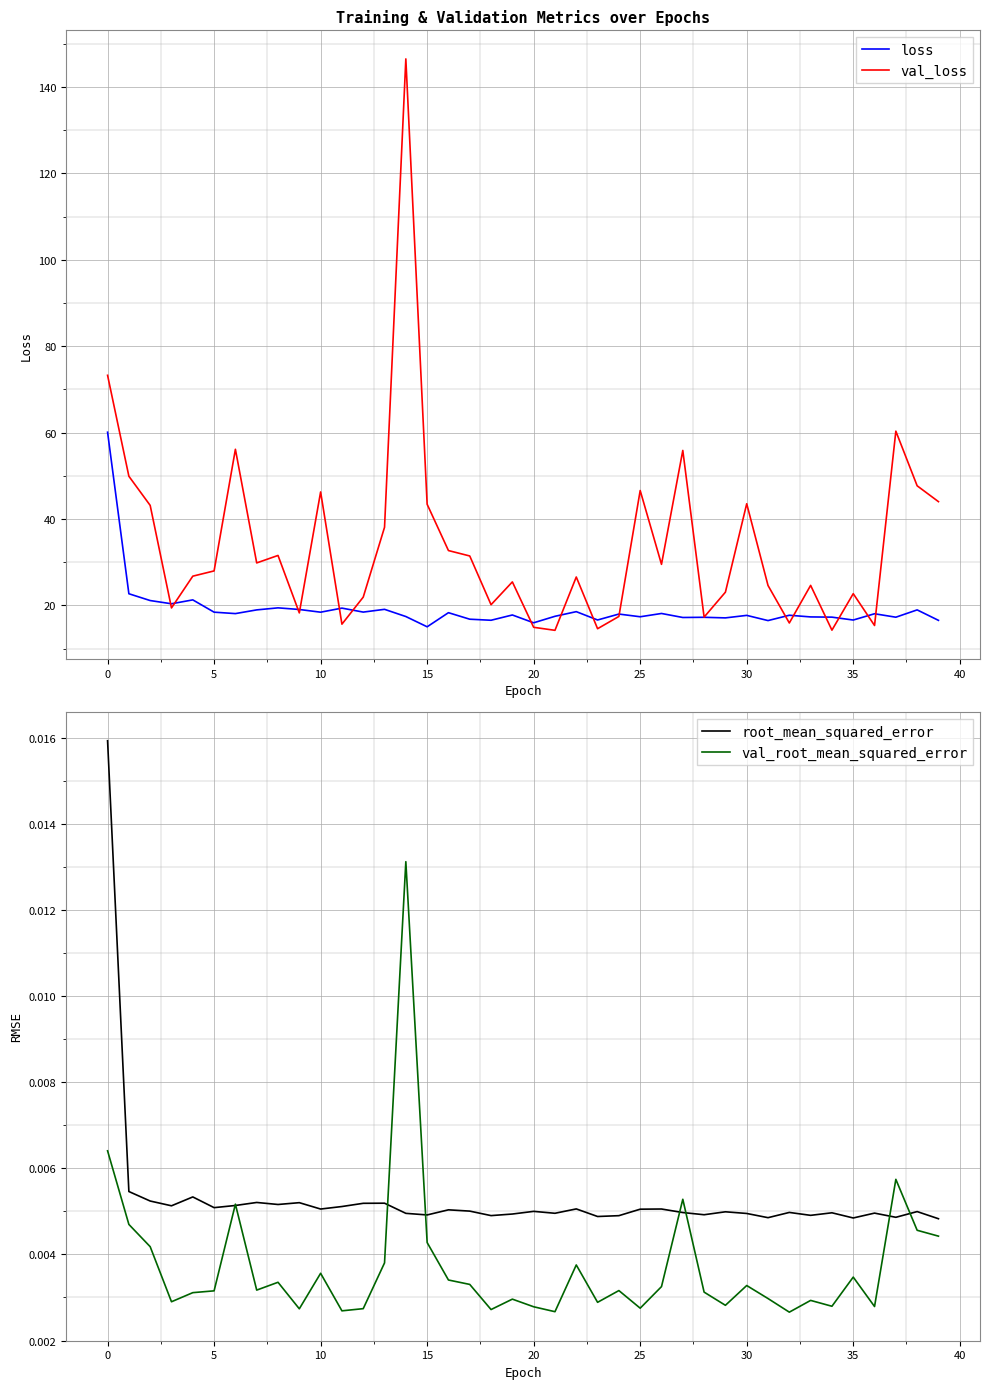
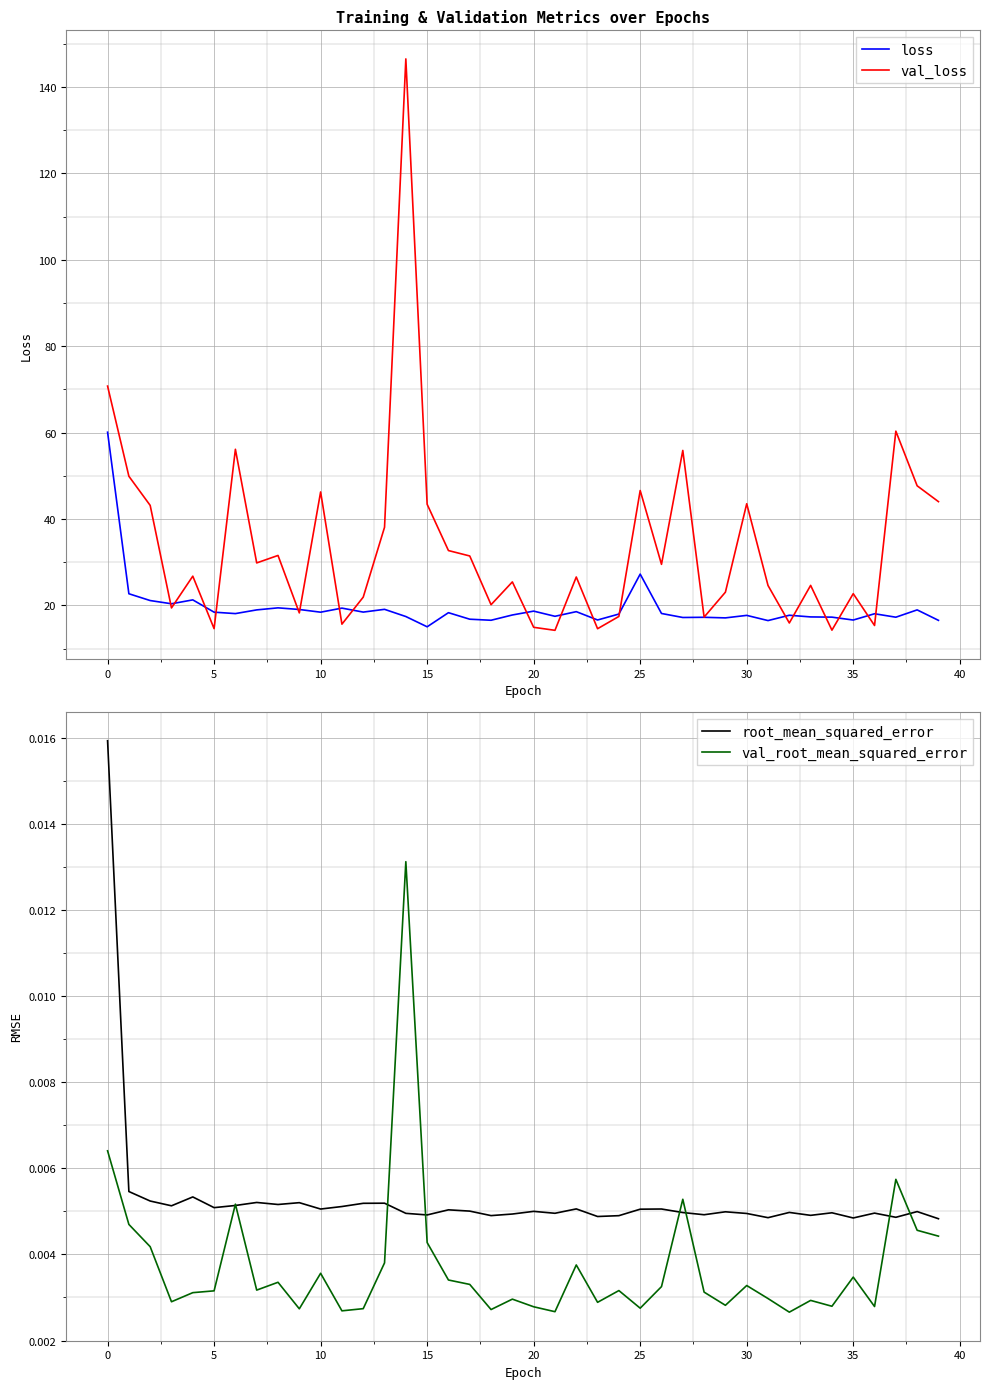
Training & Validation Metrics over Epochs, val_loss, 0: 73 -> 71
Training & Validation Metrics over Epochs, val_loss, 5: 28 -> 15
Training & Validation Metrics over Epochs, loss, 20: 16 -> 19
Training & Validation Metrics over Epochs, loss, 25: 17 -> 27
